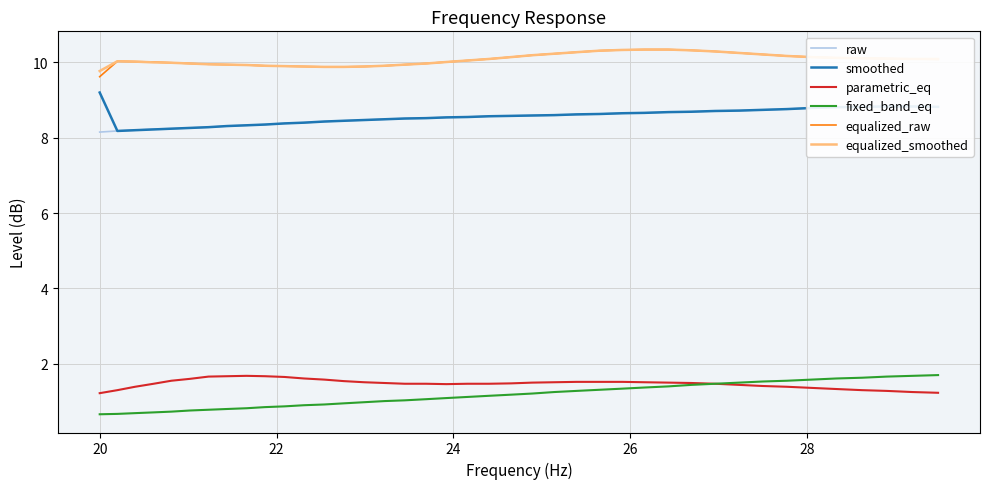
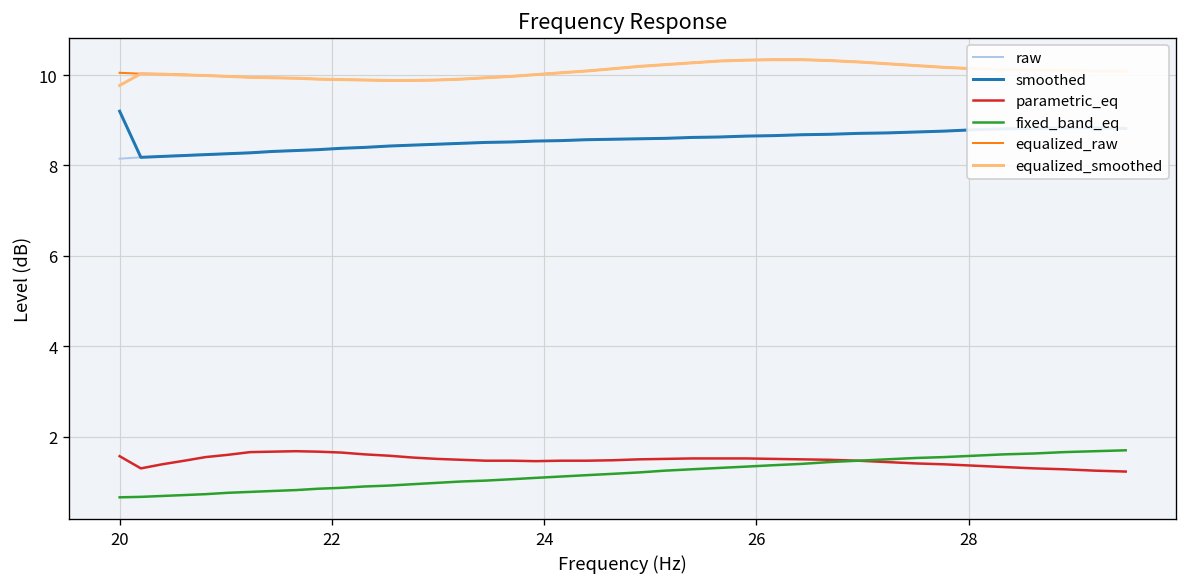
parametric_eq, 20: 1.2 -> 1.6
equalized_raw, 20: 9.6 -> 10.1
